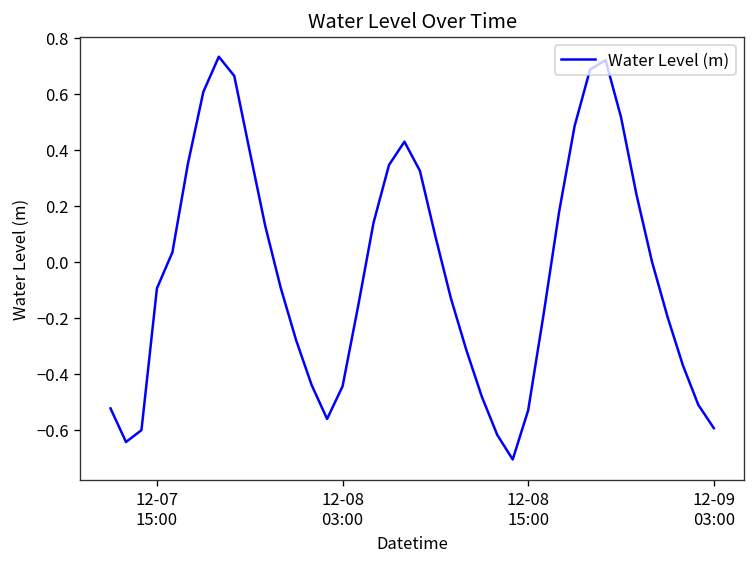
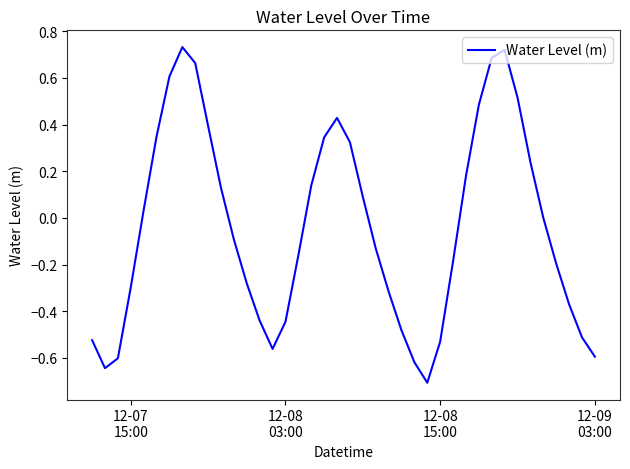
12-07 15:00: -0.10 -> -0.30
